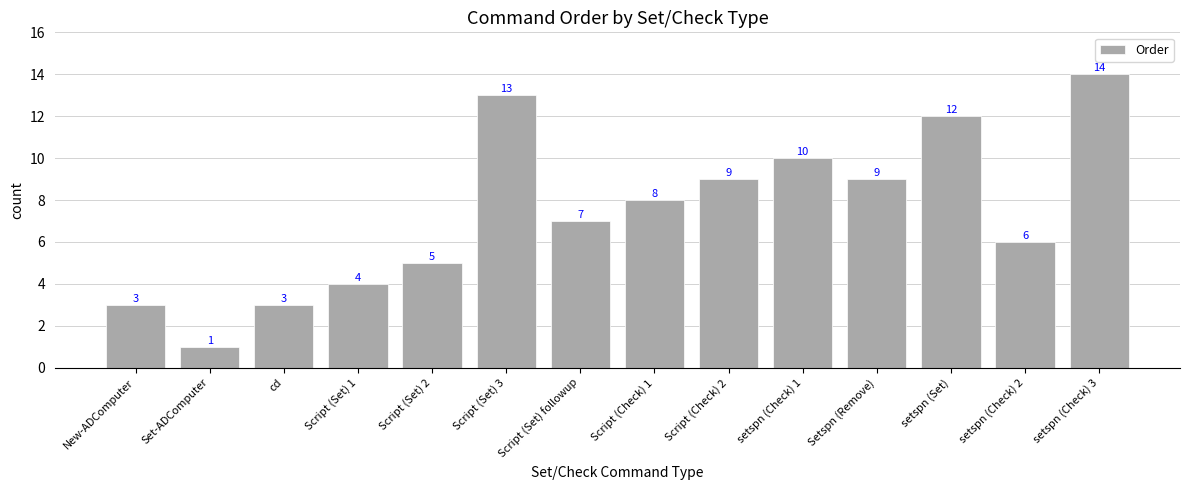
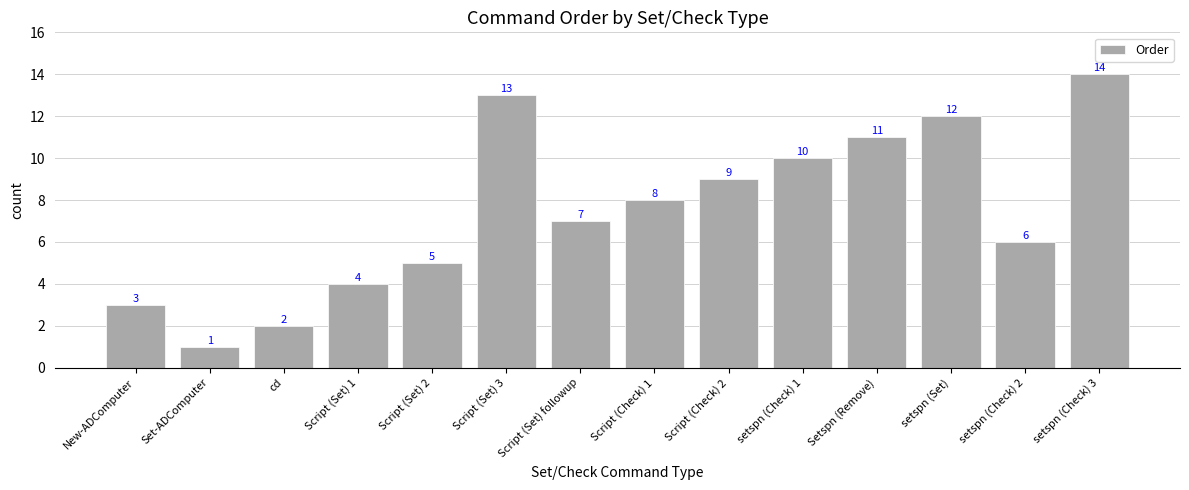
cd: 3 -> 2
Setspn (Remove): 9 -> 11
